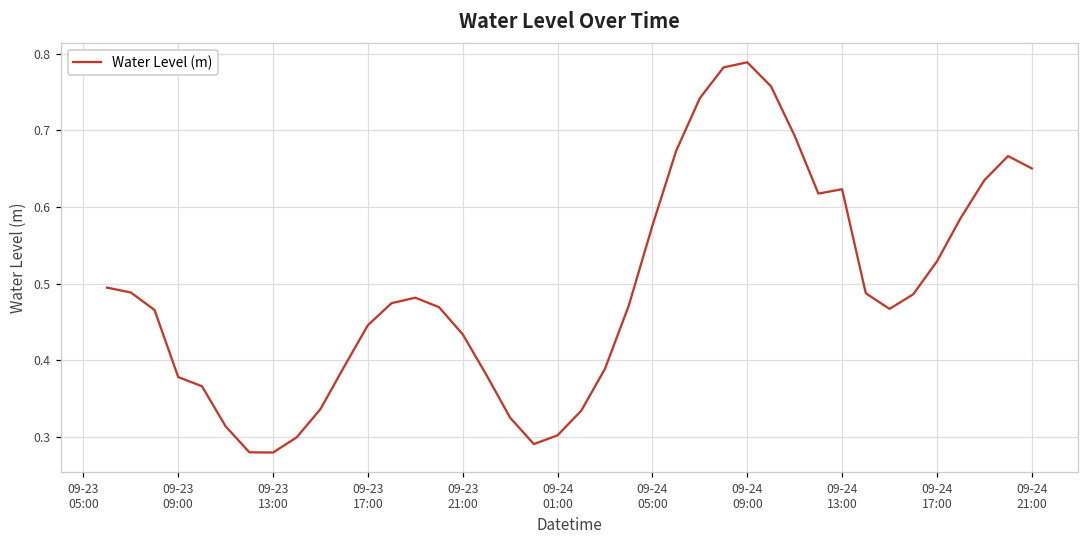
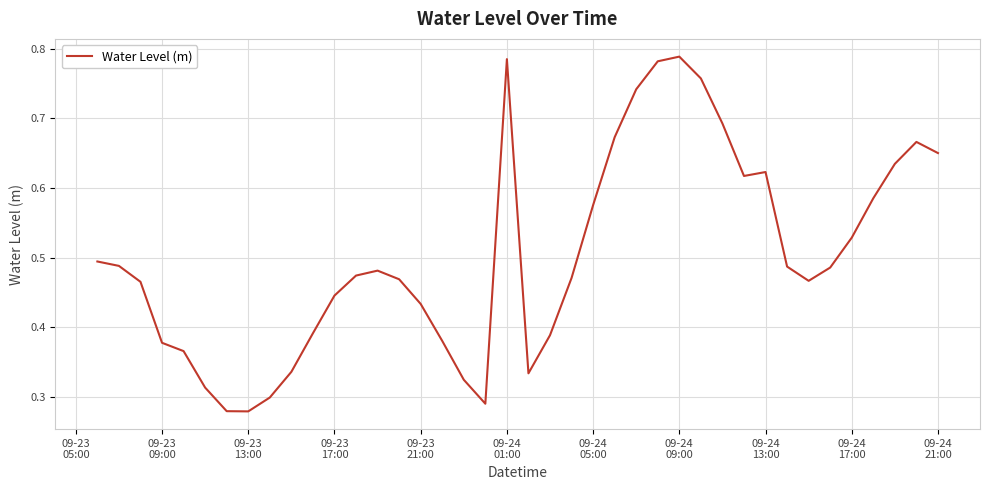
09-24 01:00: 0.30 -> 0.79
